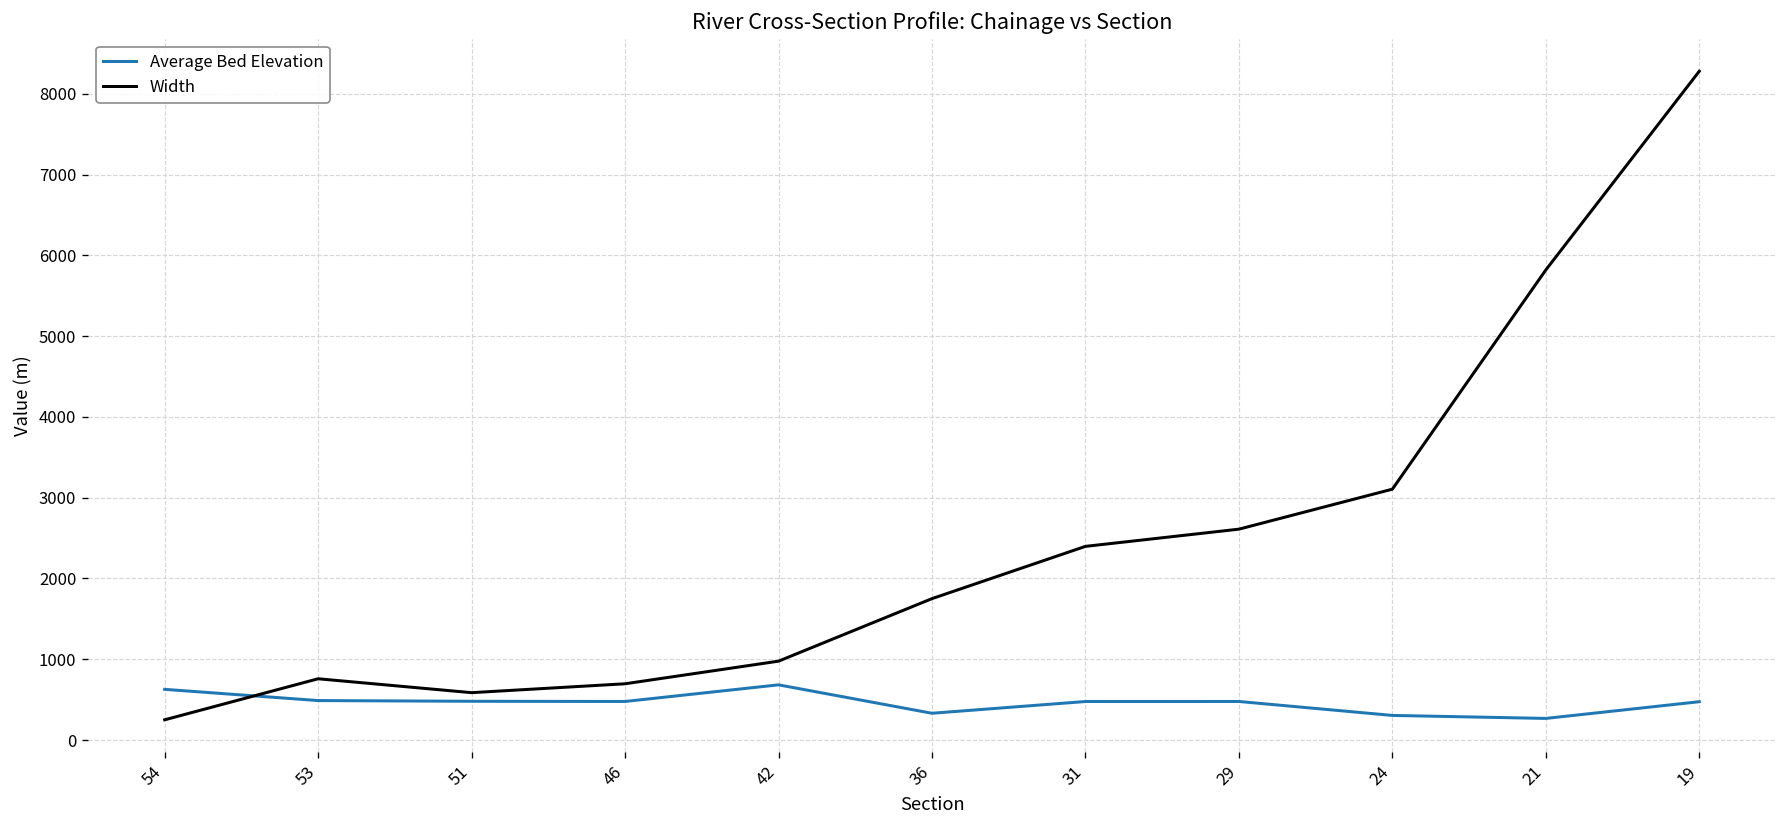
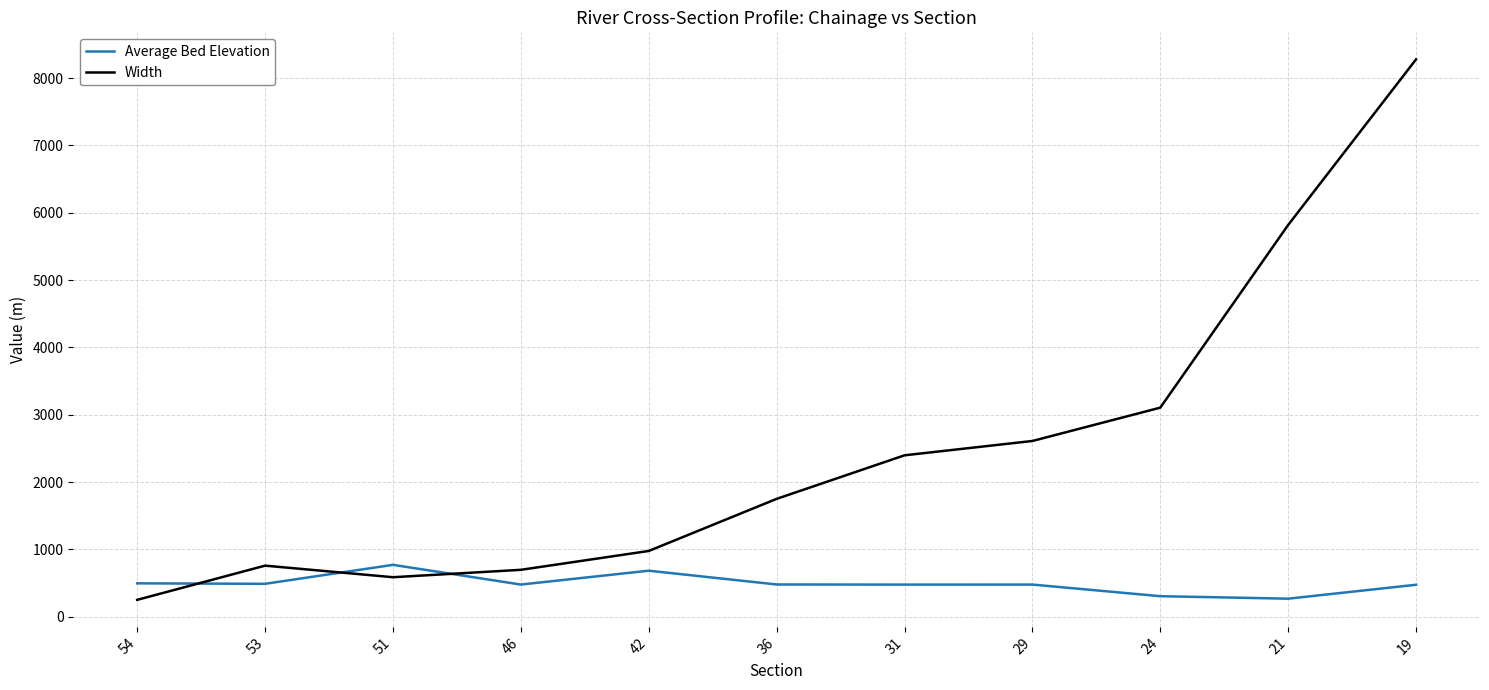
Average Bed Elevation, 54: 600 -> 500
Average Bed Elevation, 51: 500 -> 800
Average Bed Elevation, 36: 300 -> 500
